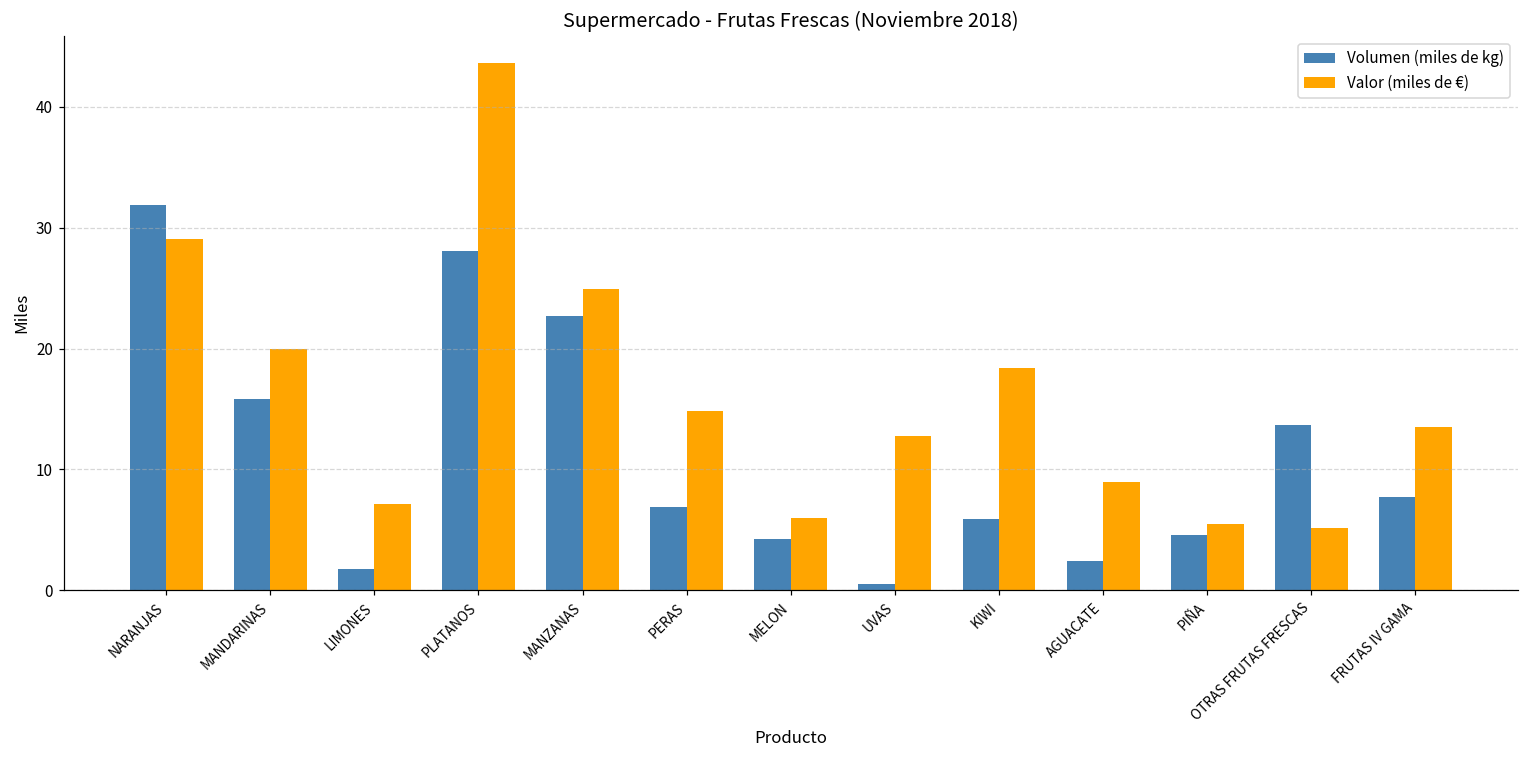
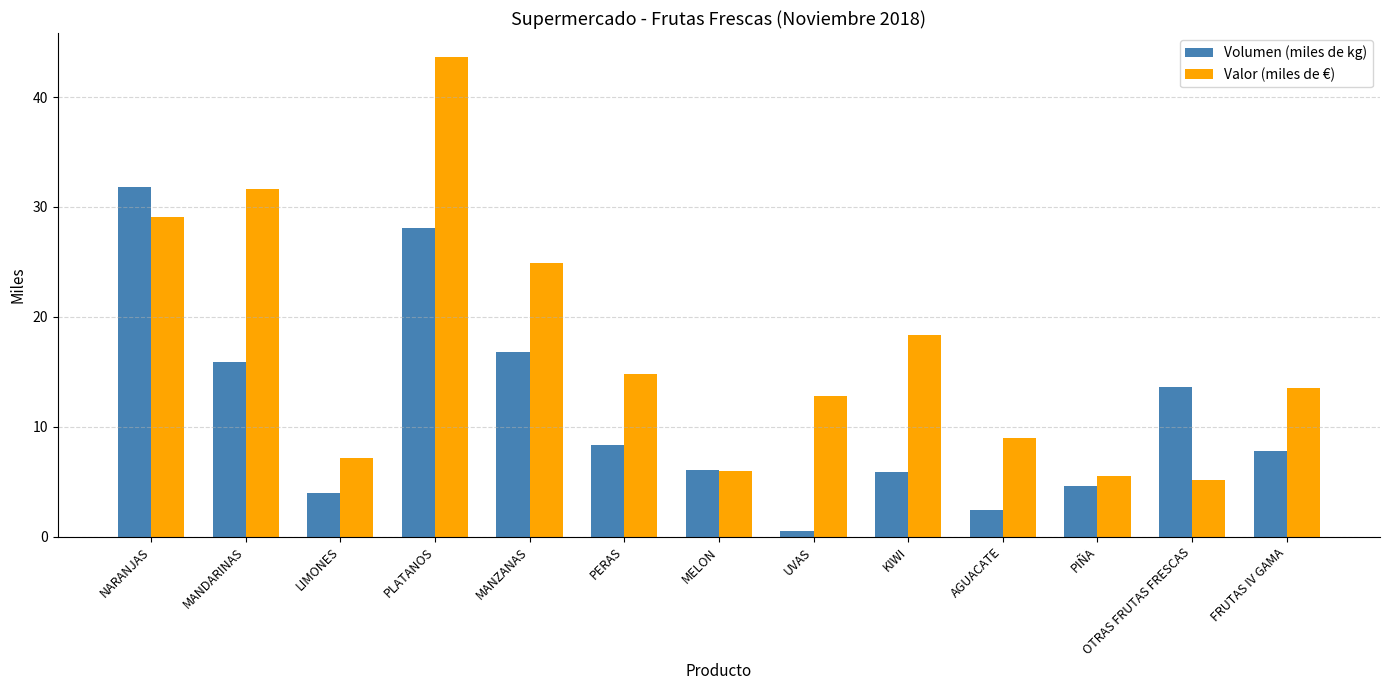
Valor (miles de €), MANDARINAS: 19.9 -> 31.7
Volumen (miles de kg), LIMONES: 1.8 -> 3.9
Volumen (miles de kg), MANZANAS: 22.7 -> 16.8
Volumen (miles de kg), PERAS: 6.9 -> 8.4
Volumen (miles de kg), MELON: 4.2 -> 6.1
